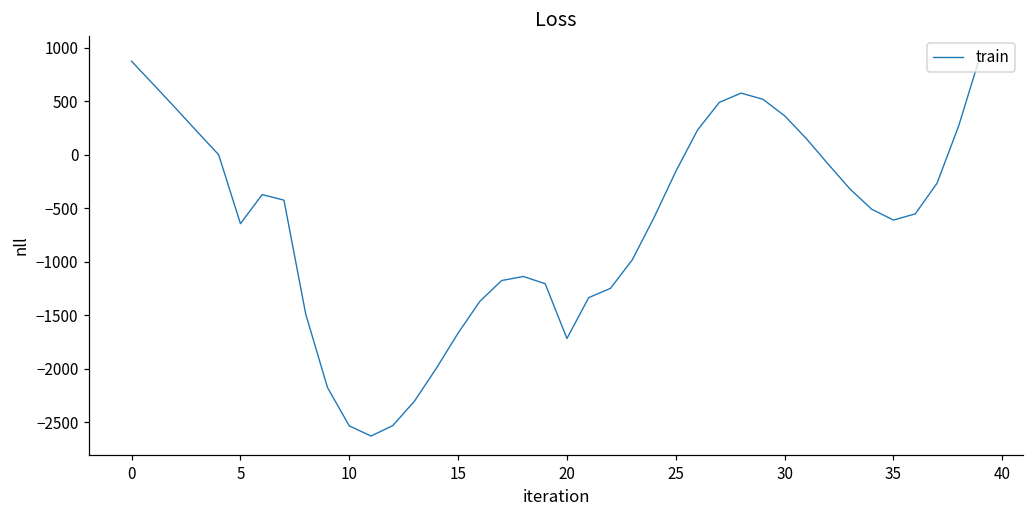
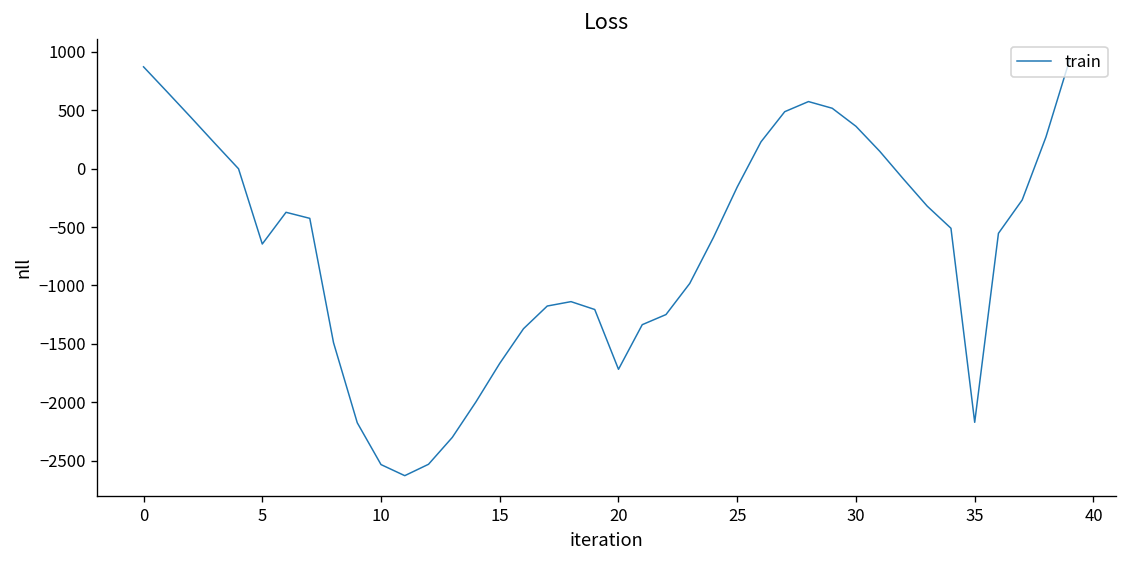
35: -600 -> -2200
